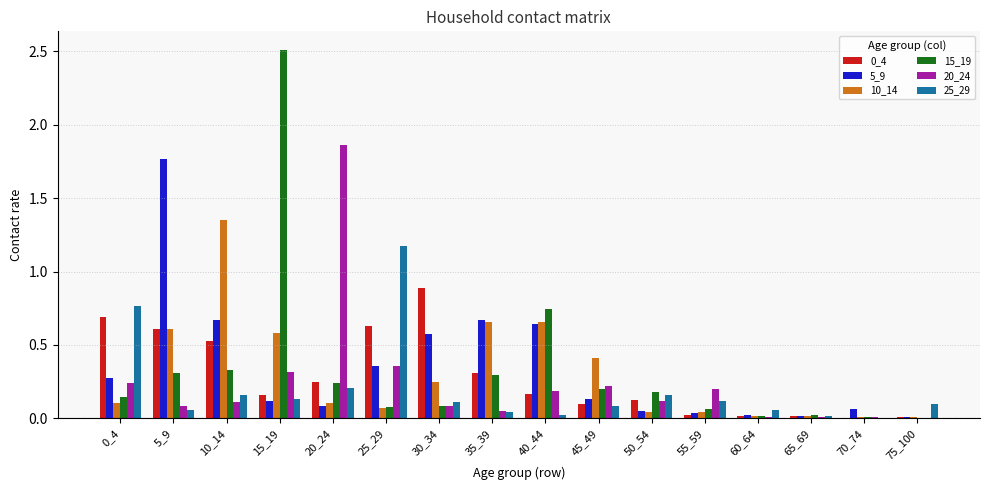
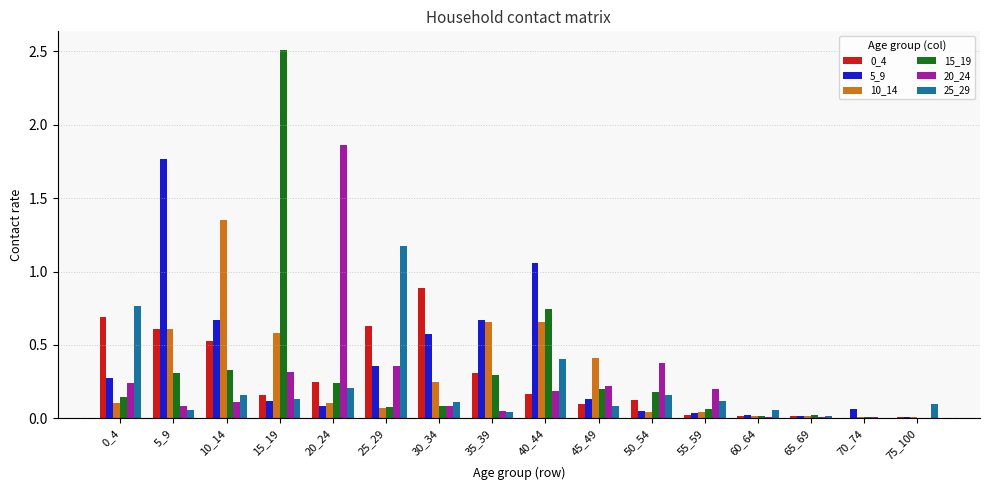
5_9, 40_44: 0.65 -> 1.06
25_29, 40_44: 0.02 -> 0.41
20_24, 50_54: 0.12 -> 0.37
